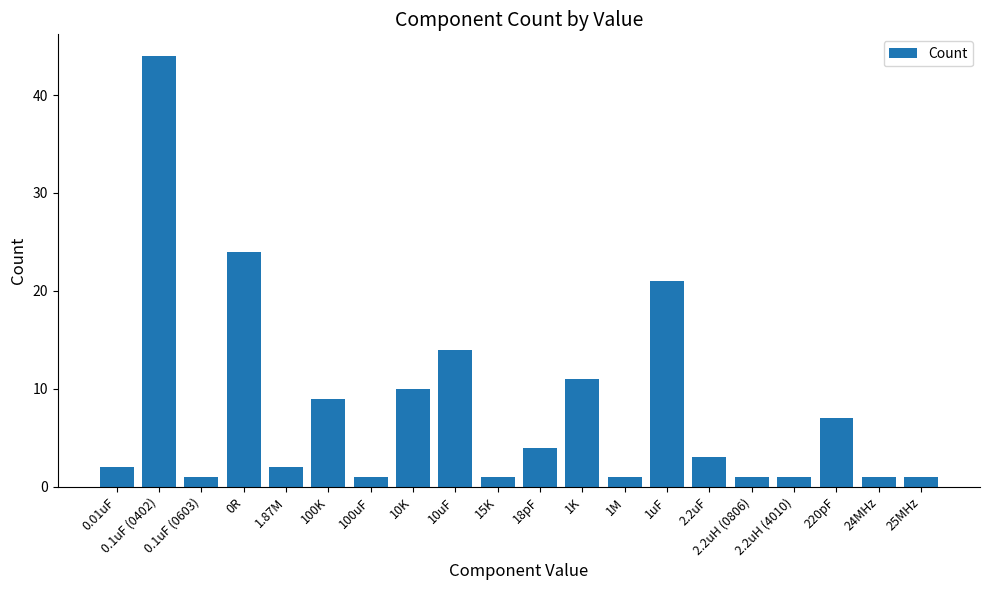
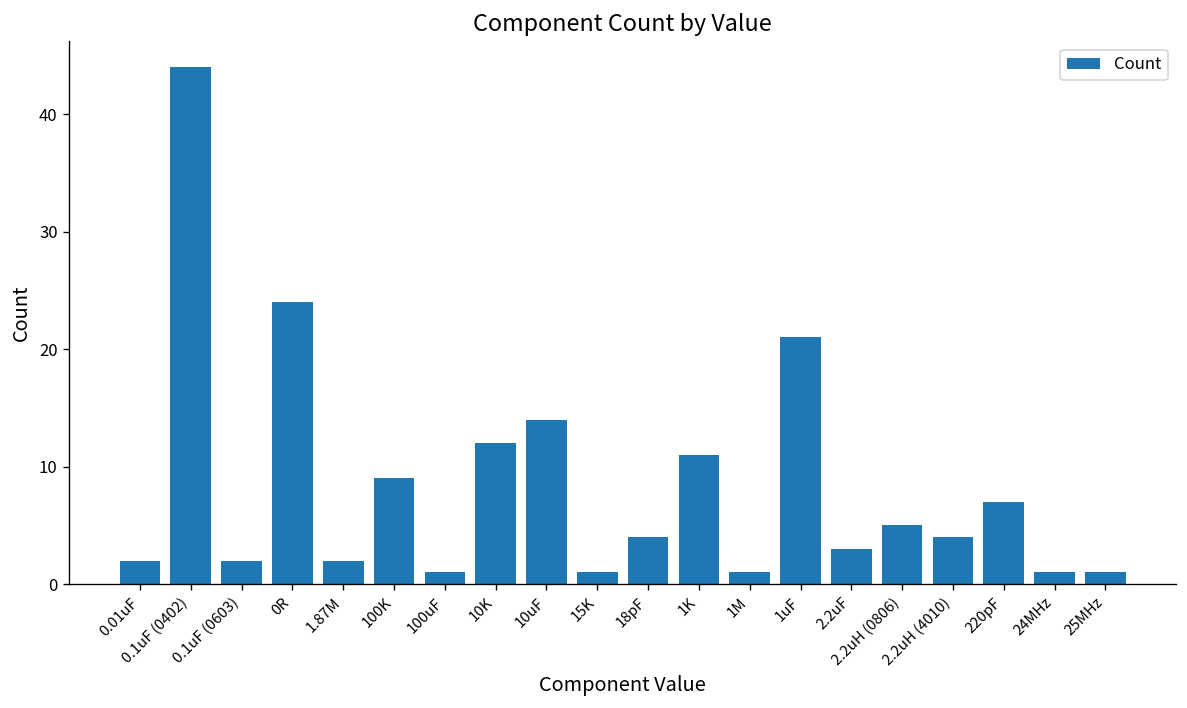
0.1uF (0603): 1 -> 2
10K: 10 -> 12
2.2uH (0806): 1 -> 5
2.2uH (4010): 1 -> 4
